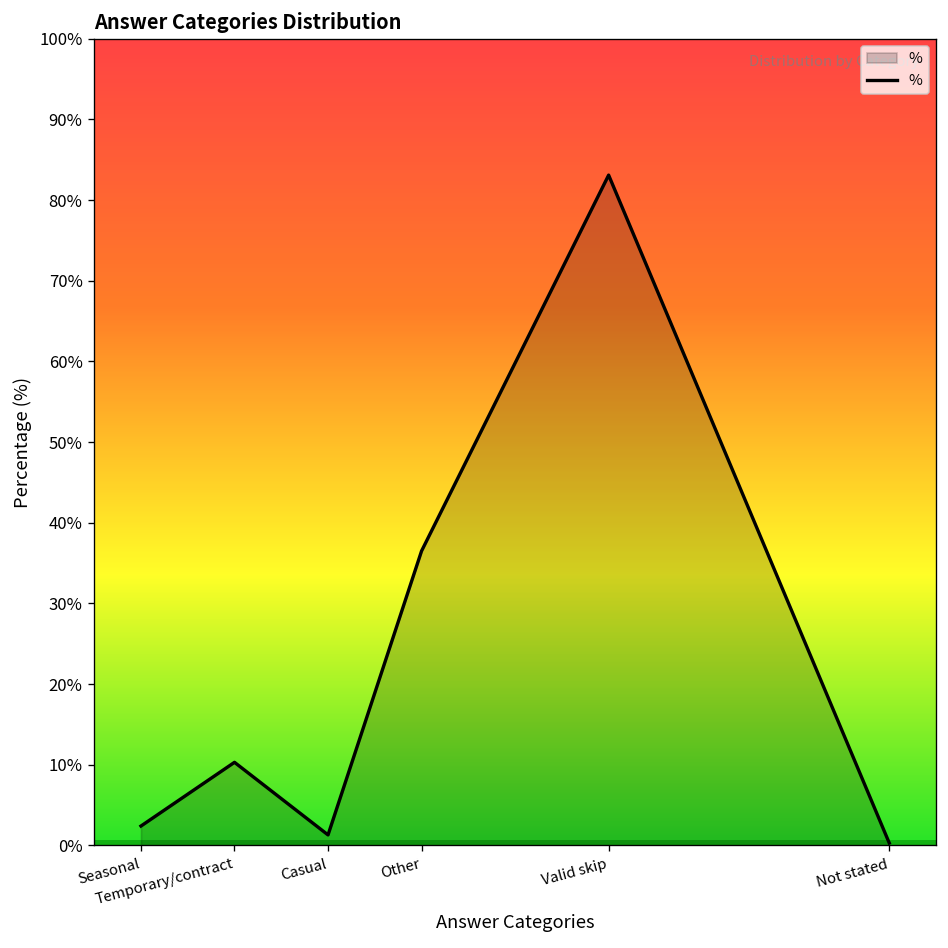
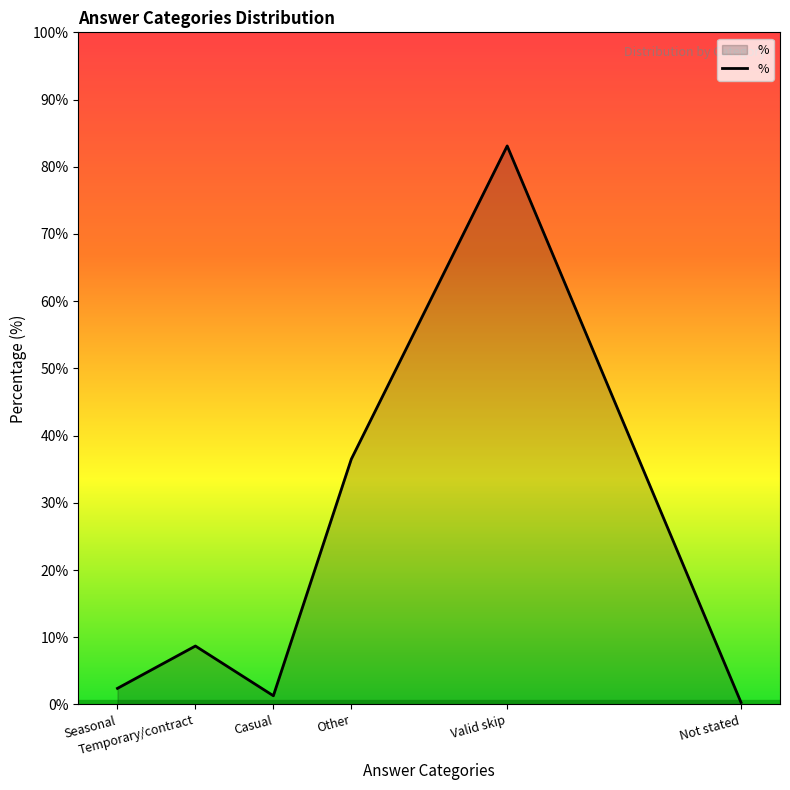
Temporary/contract: 10% -> 9%
